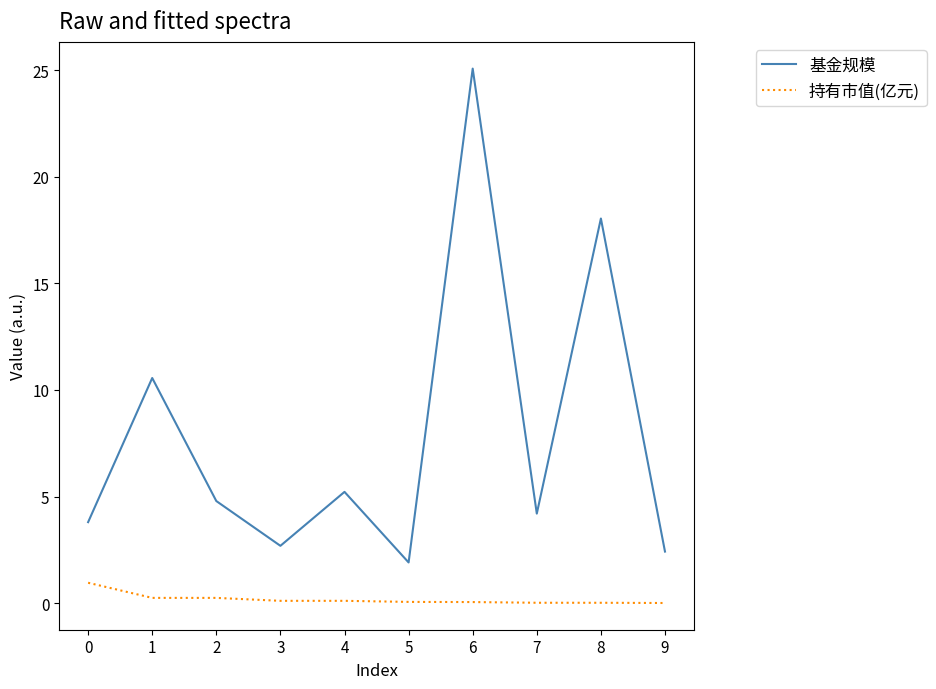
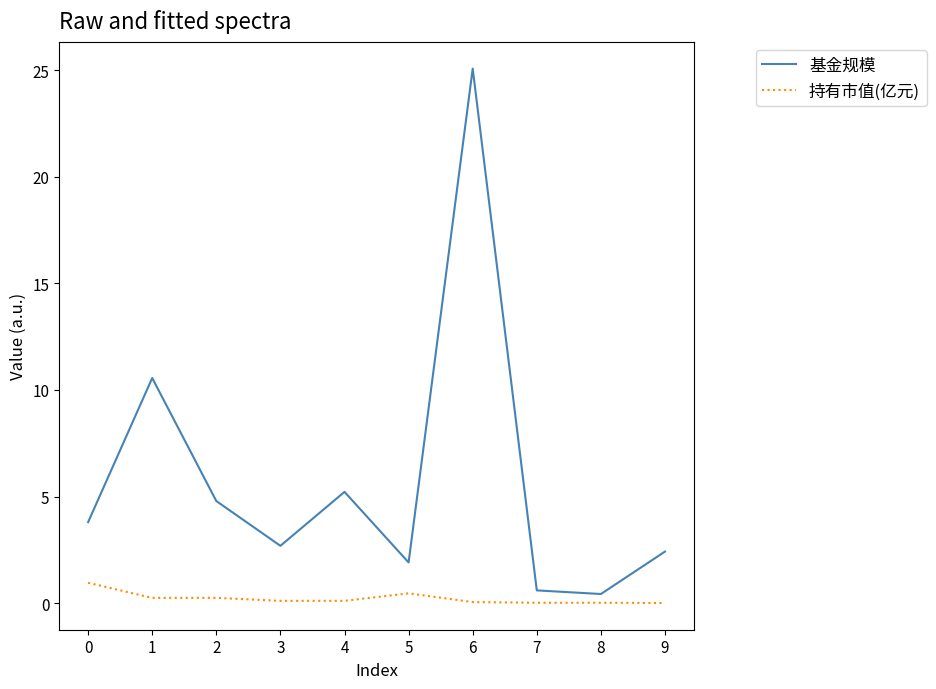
持有市值(亿元), 5: 0.1 -> 0.5
基金规模, 7: 4.2 -> 0.6
基金规模, 8: 18.0 -> 0.4
